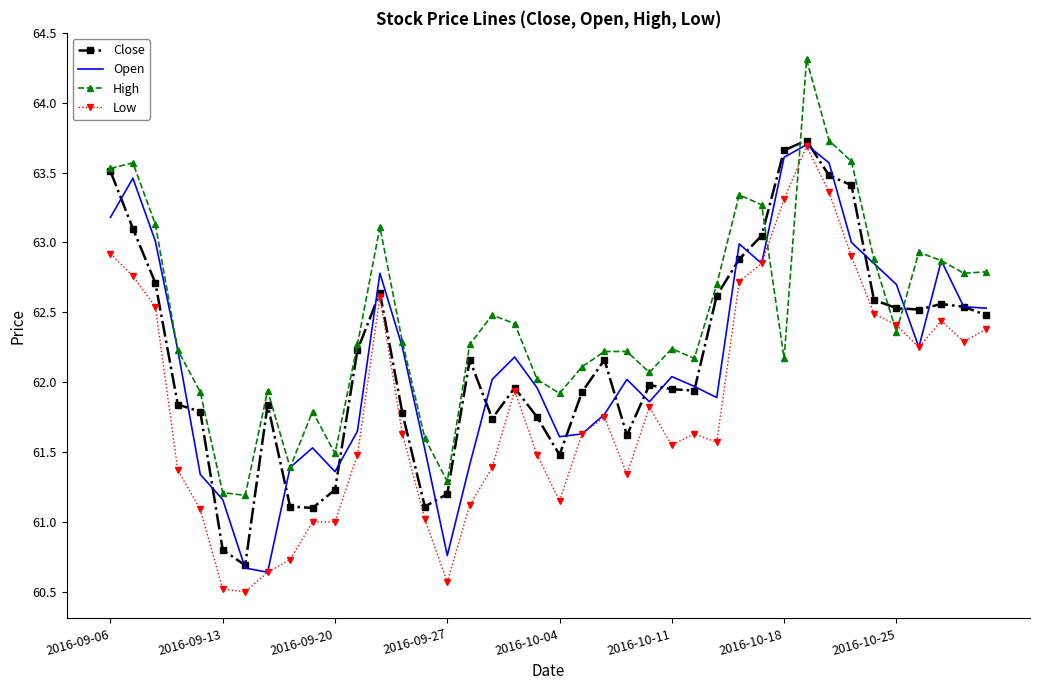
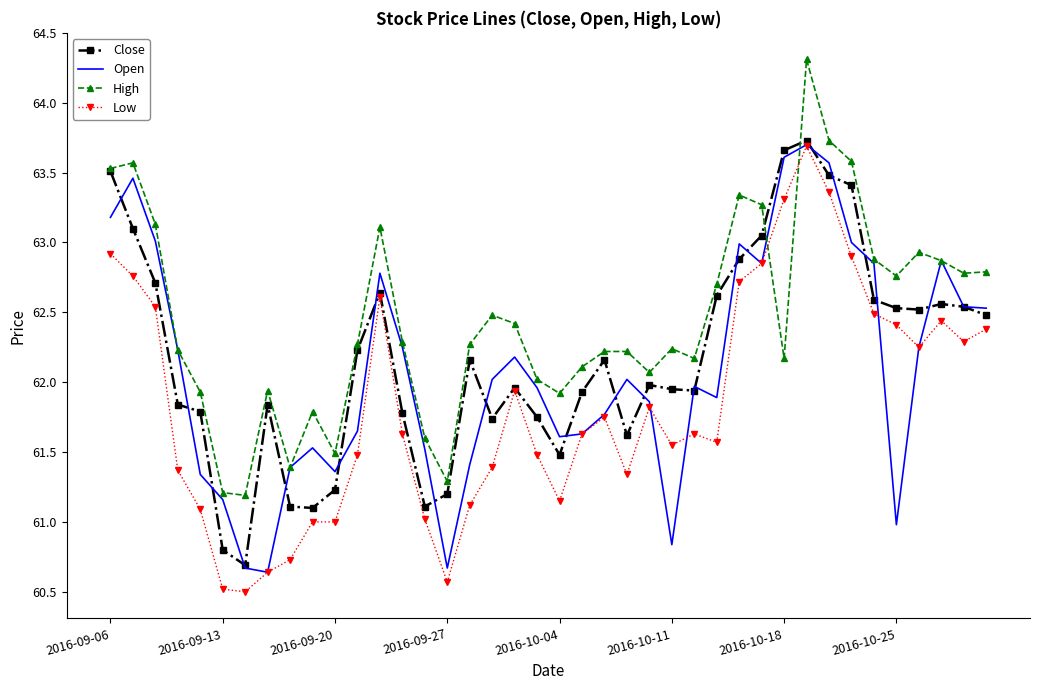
Open, 2016-09-27: 60.76 -> 60.67
Open, 2016-10-11: 62.04 -> 60.84
Open, 2016-10-25: 62.70 -> 60.98
High, 2016-10-25: 62.36 -> 62.76
